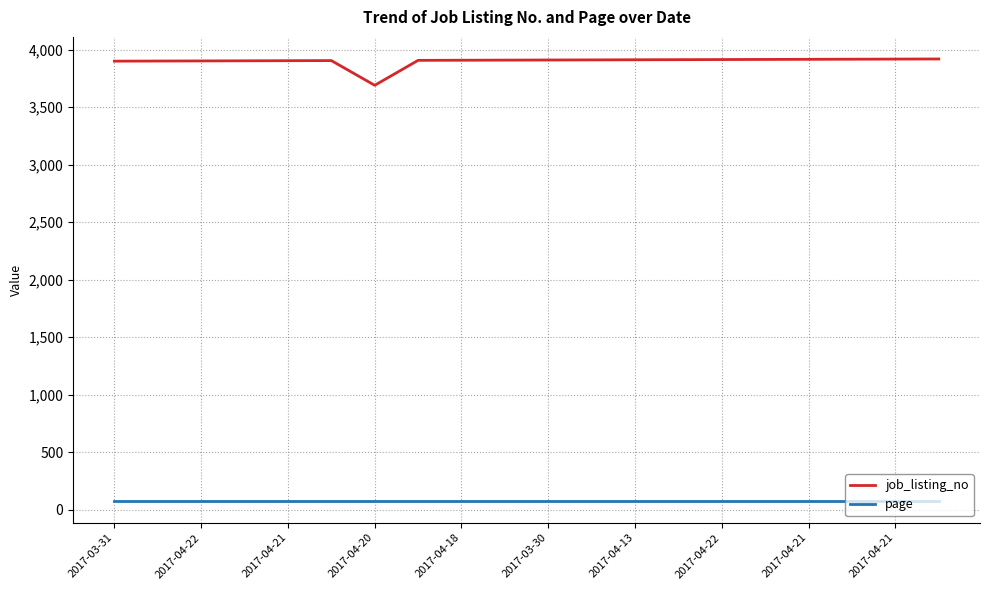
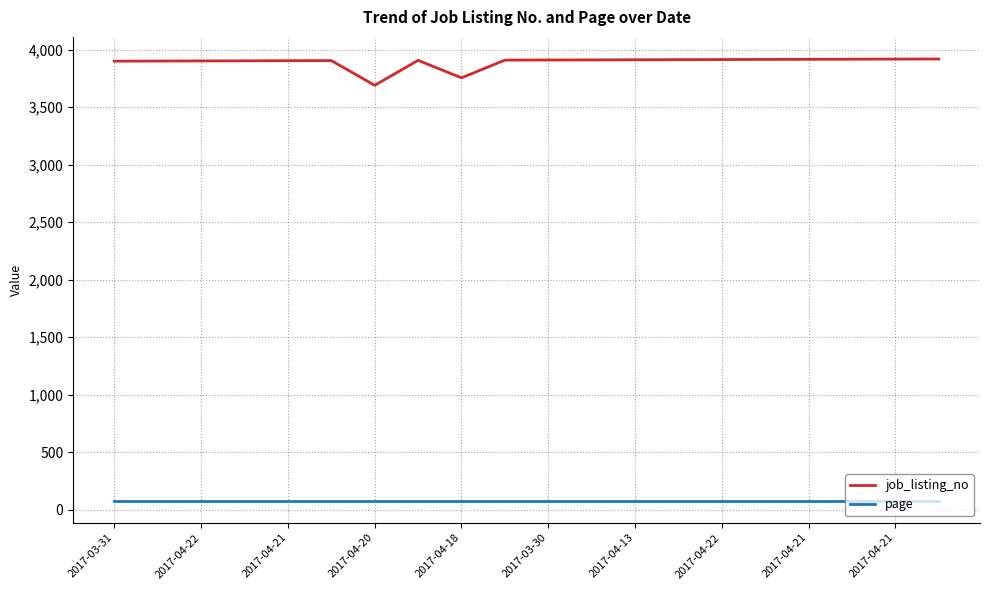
job_listing_no, 2017-04-18: 3,910 -> 3,760
